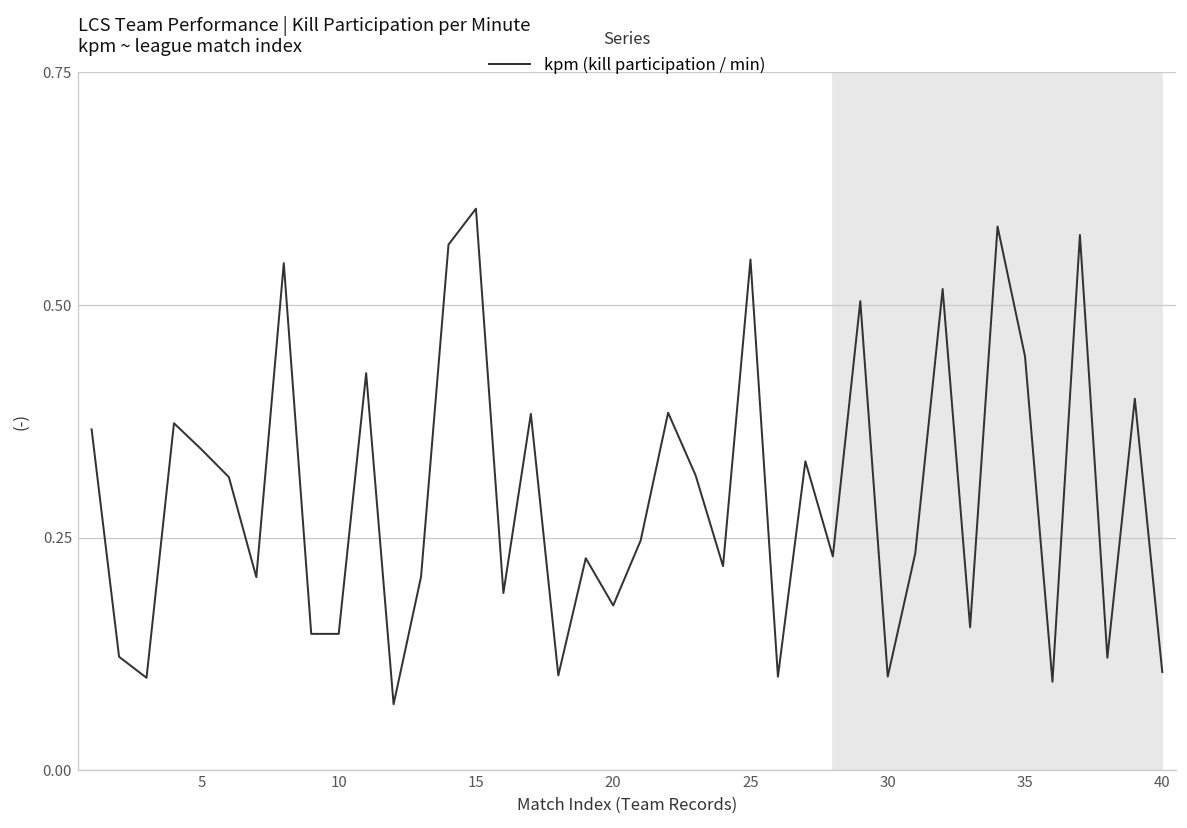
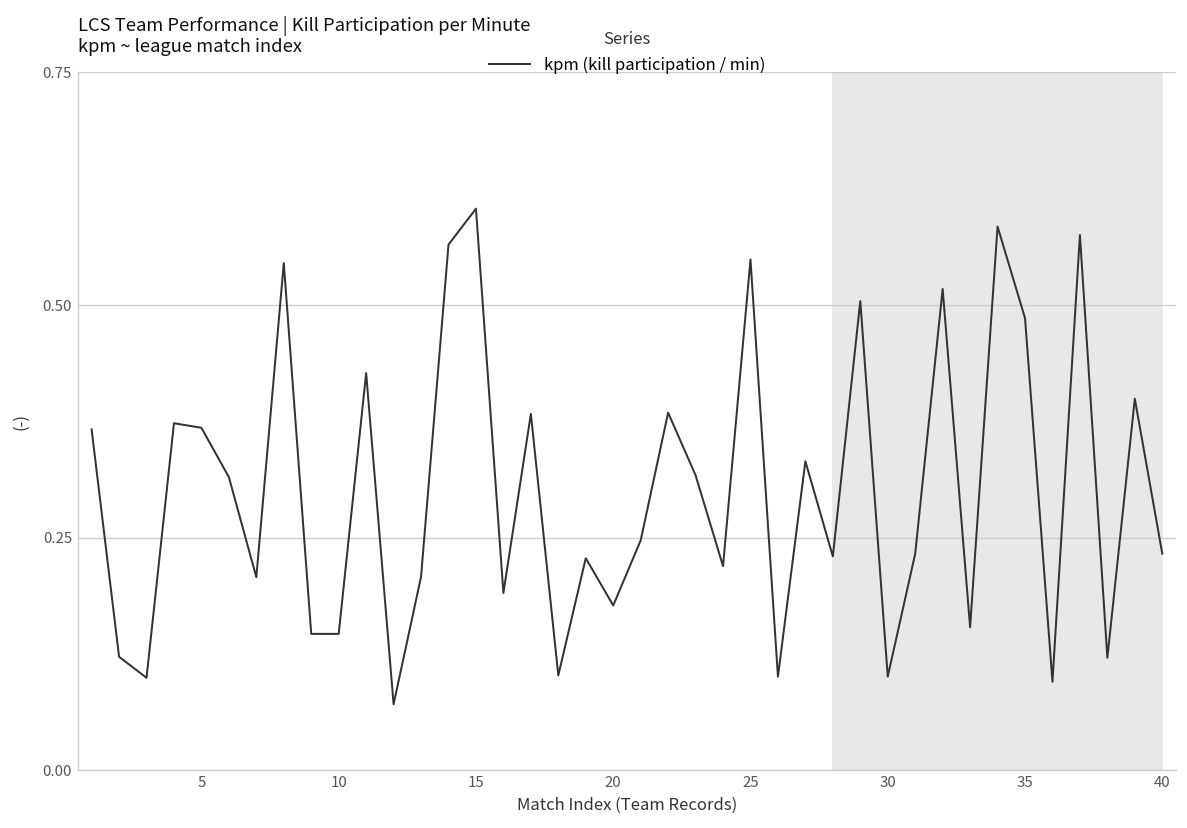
5: 0.34 -> 0.37
35: 0.44 -> 0.49
40: 0.11 -> 0.23
